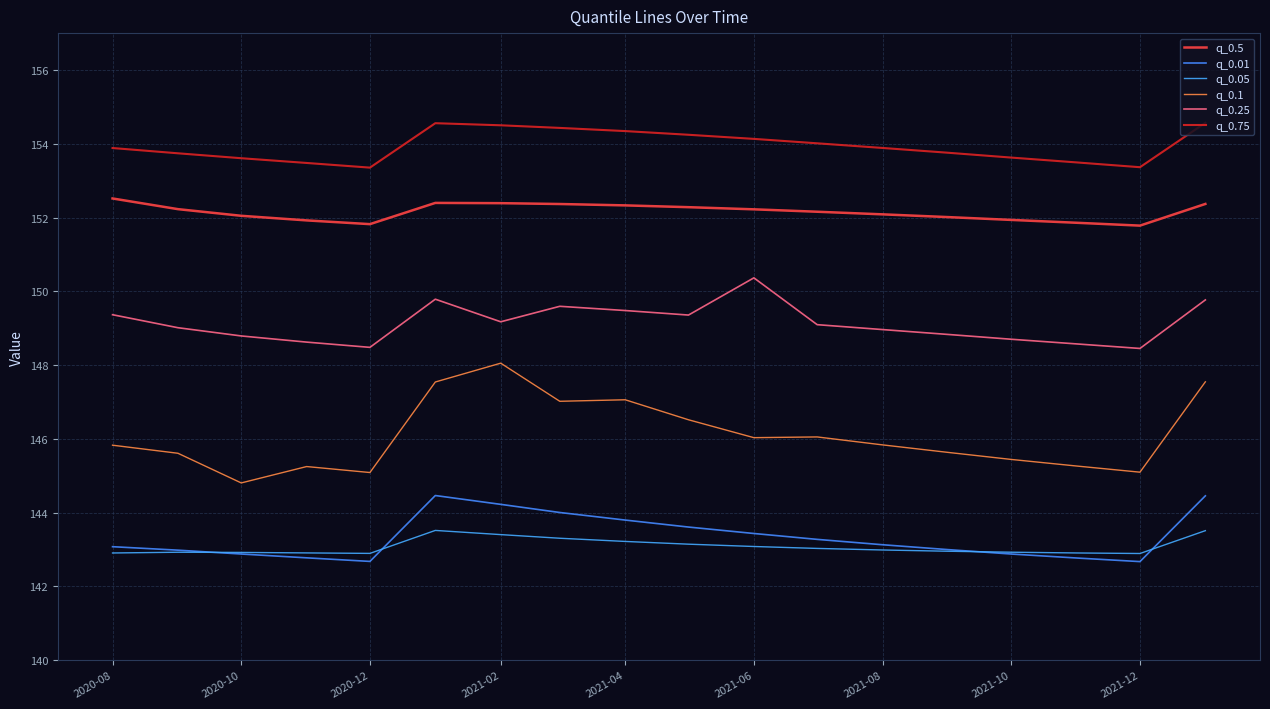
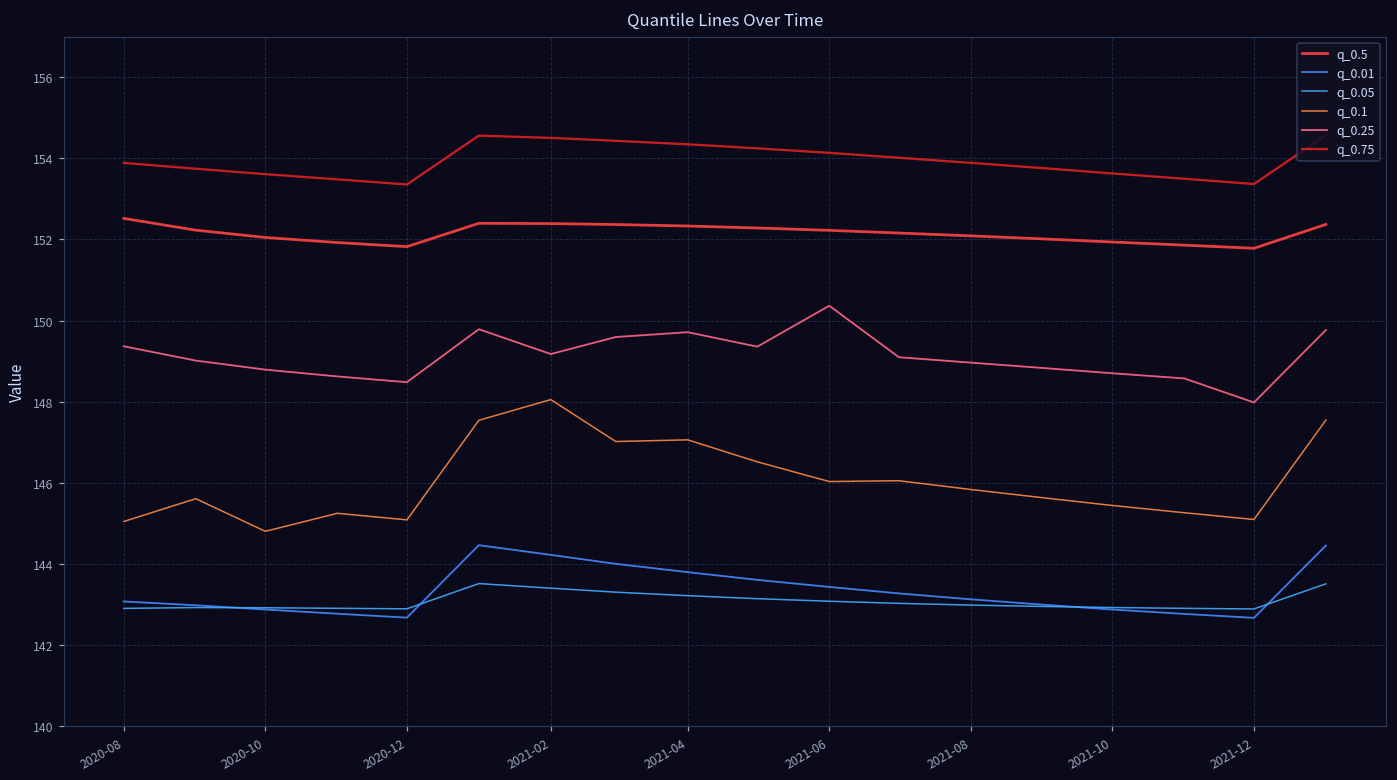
q_0.1, 2020-08: 145.8 -> 145.0
q_0.25, 2021-04: 149.5 -> 149.7
q_0.25, 2021-12: 148.5 -> 148.0
